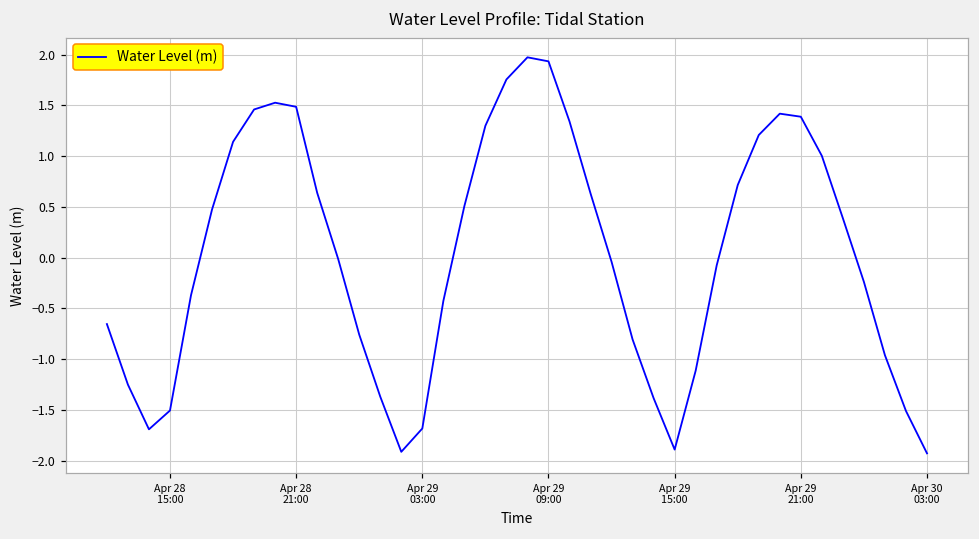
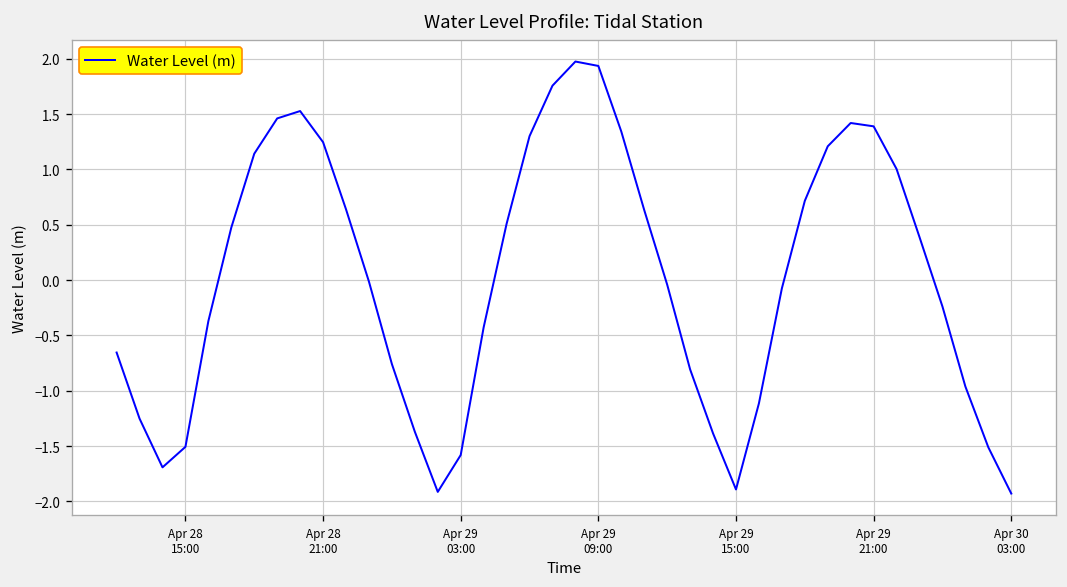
Apr 28 21:00: 1.5 -> 1.2
Apr 29 03:00: -1.7 -> -1.6
